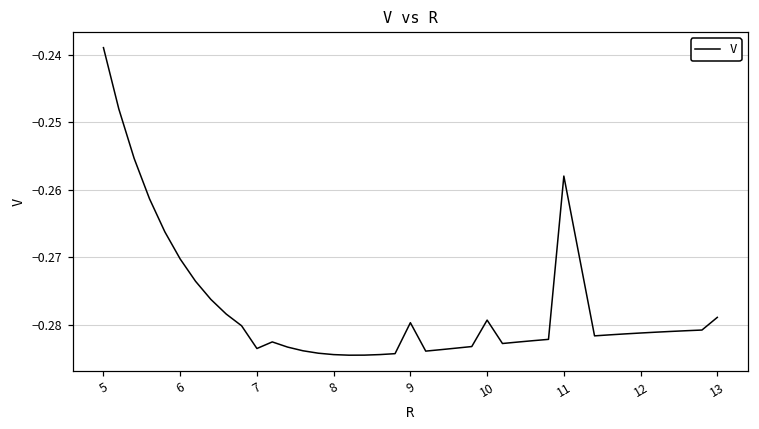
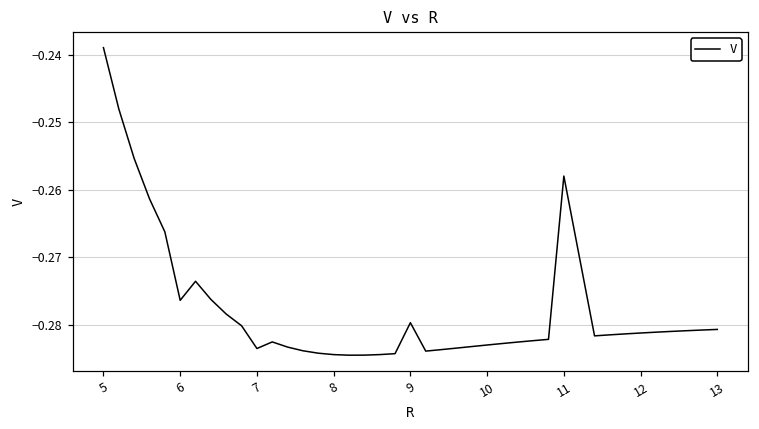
6: -0.270 -> -0.276
10: -0.279 -> -0.283
13: -0.279 -> -0.281
